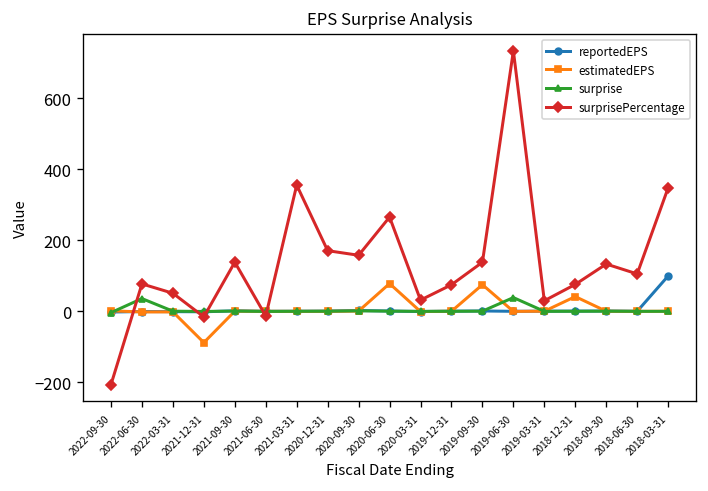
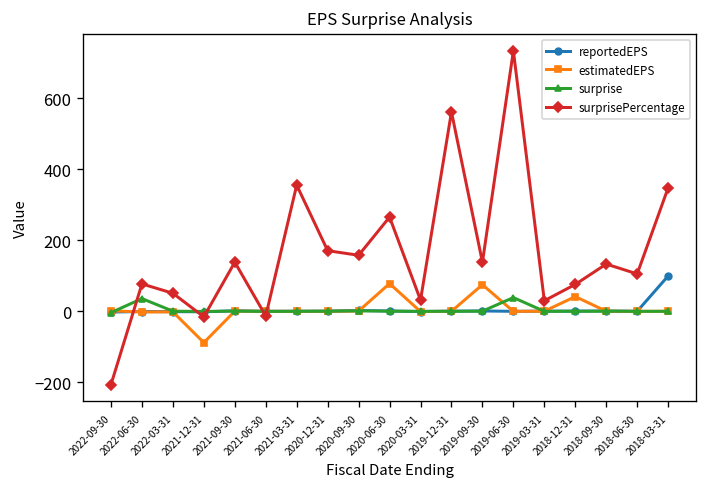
surprisePercentage, 2019-12-31: 80 -> 560
